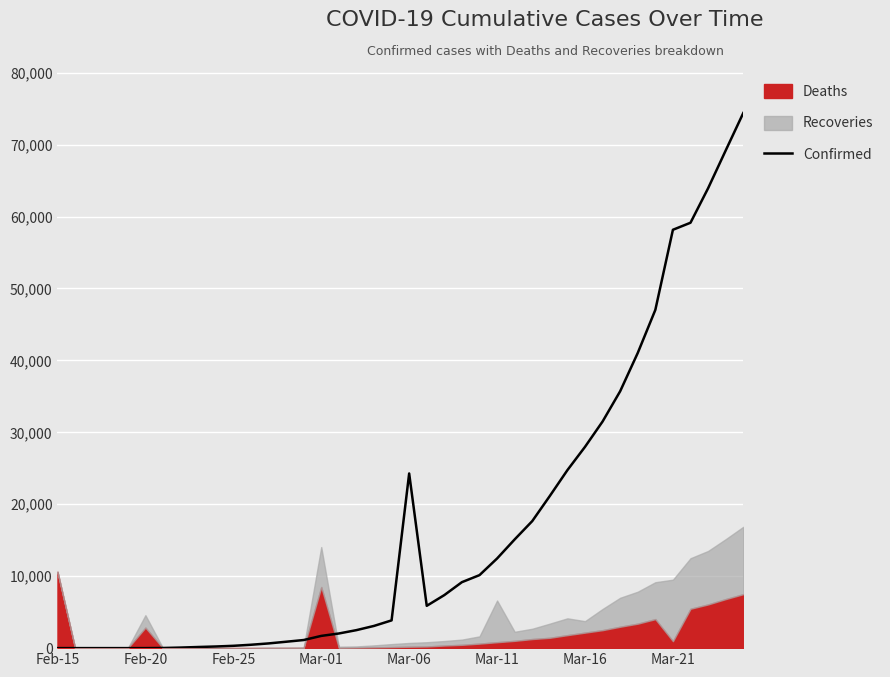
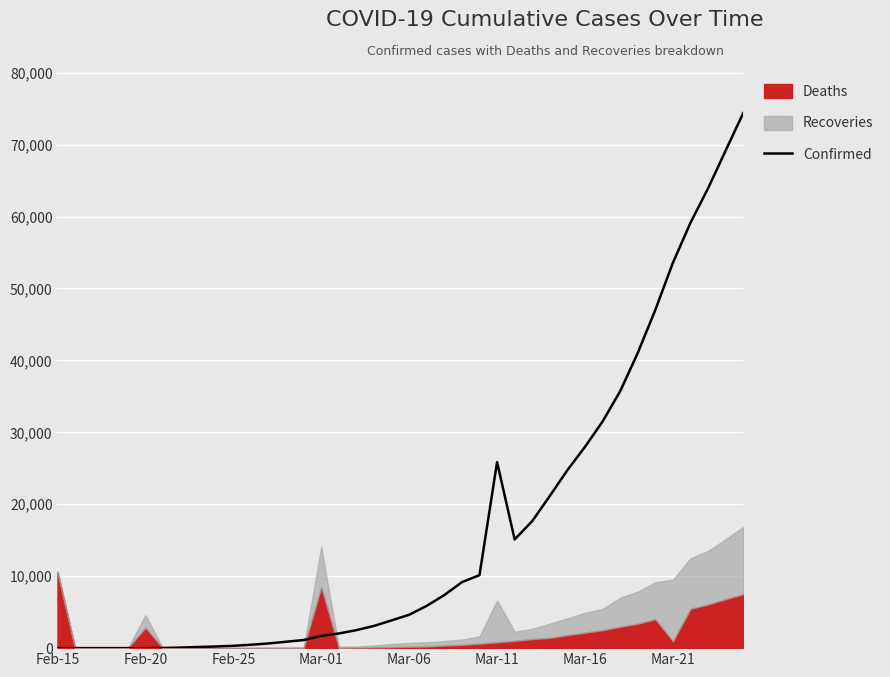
Confirmed, Mar-06: 24,000 -> 5,000
Confirmed, Mar-11: 12,000 -> 26,000
Recoveries, Mar-16: 2,000 -> 3,000
Confirmed, Mar-21: 58,000 -> 54,000
